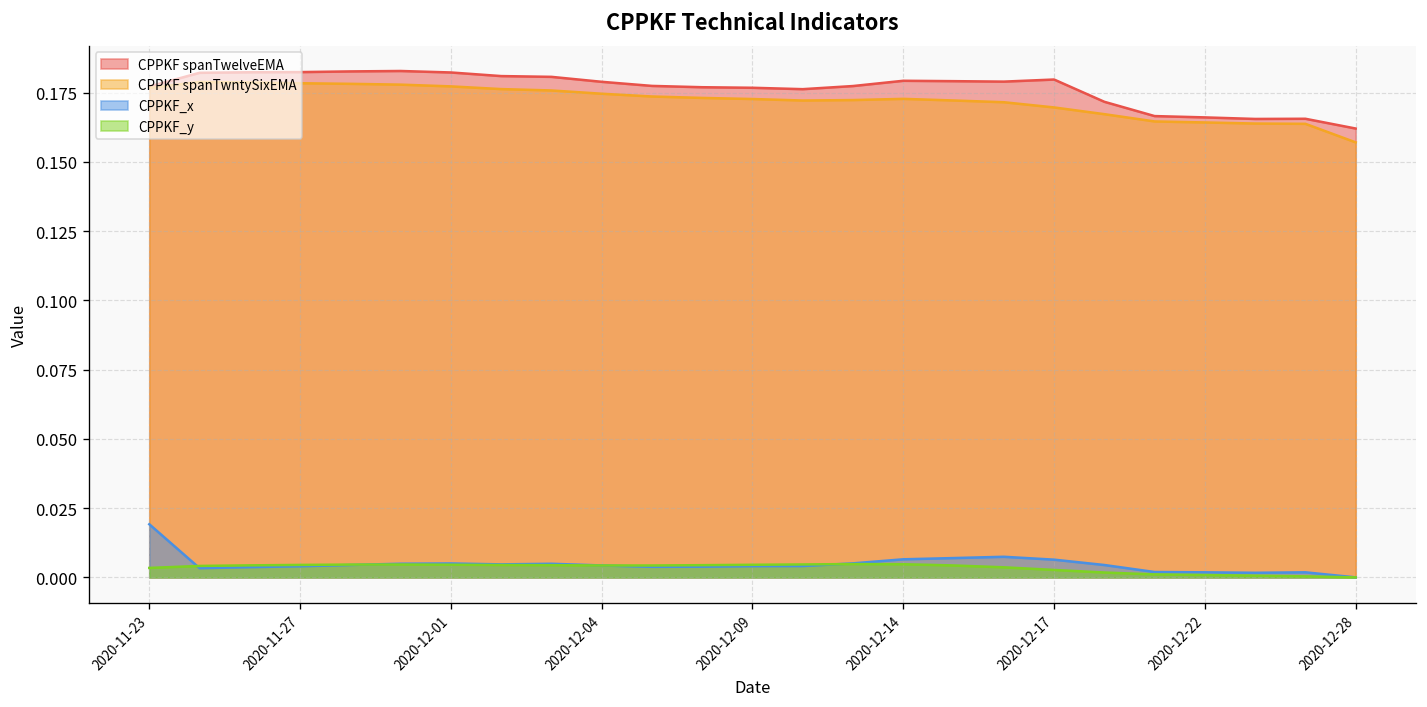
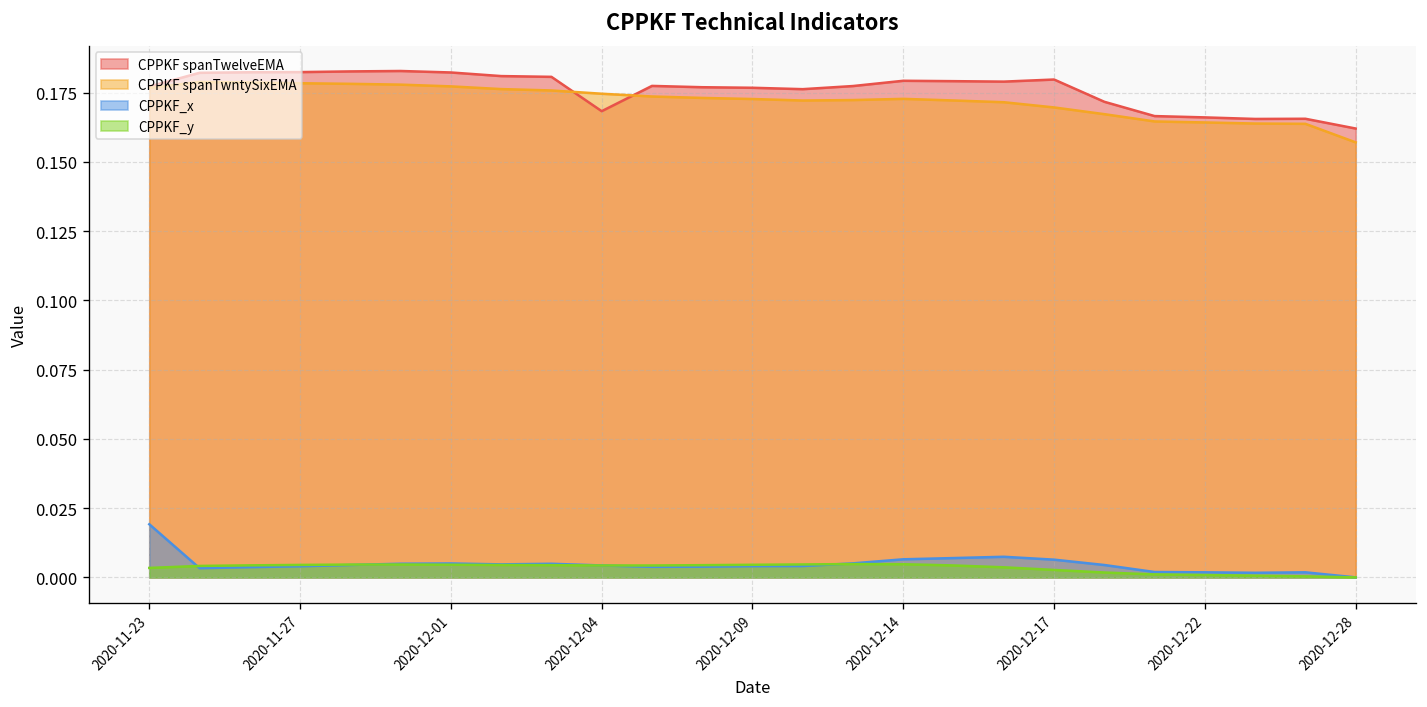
CPPKF spanTwelveEMA, 2020-12-04: 0.179 -> 0.168
